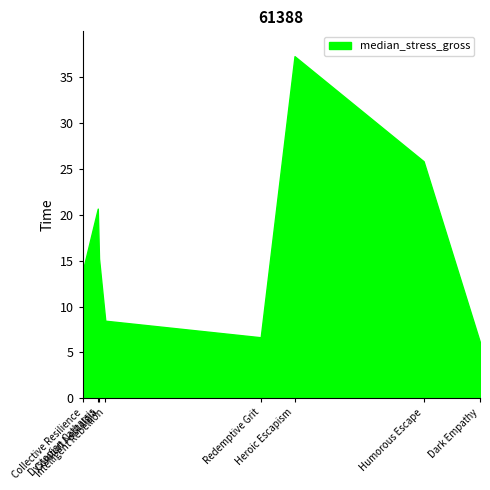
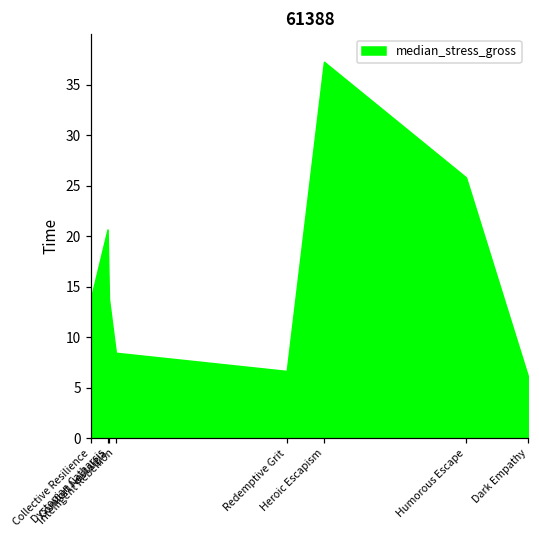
Comfort Nostalgia: 15 -> 14
